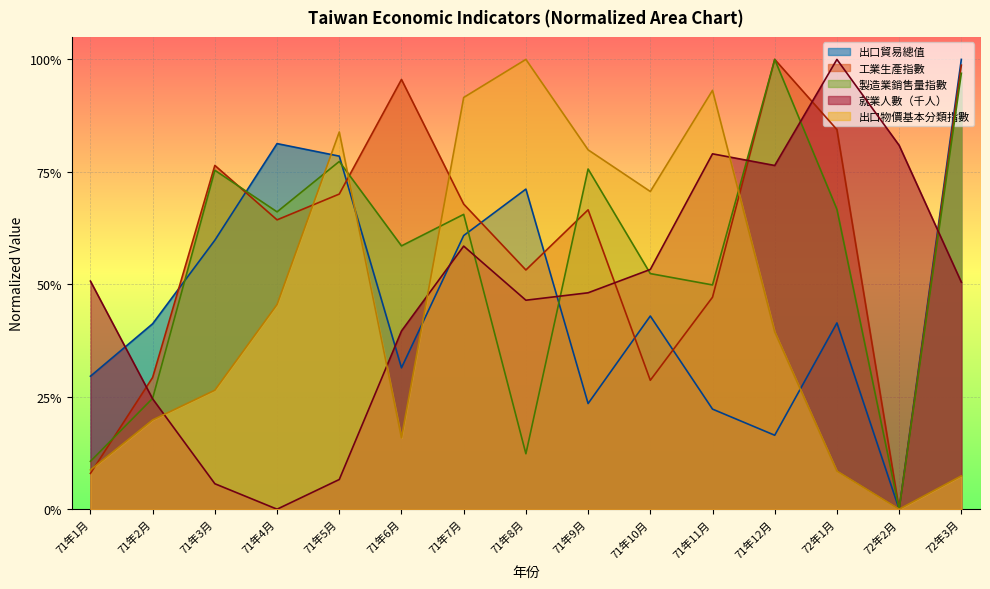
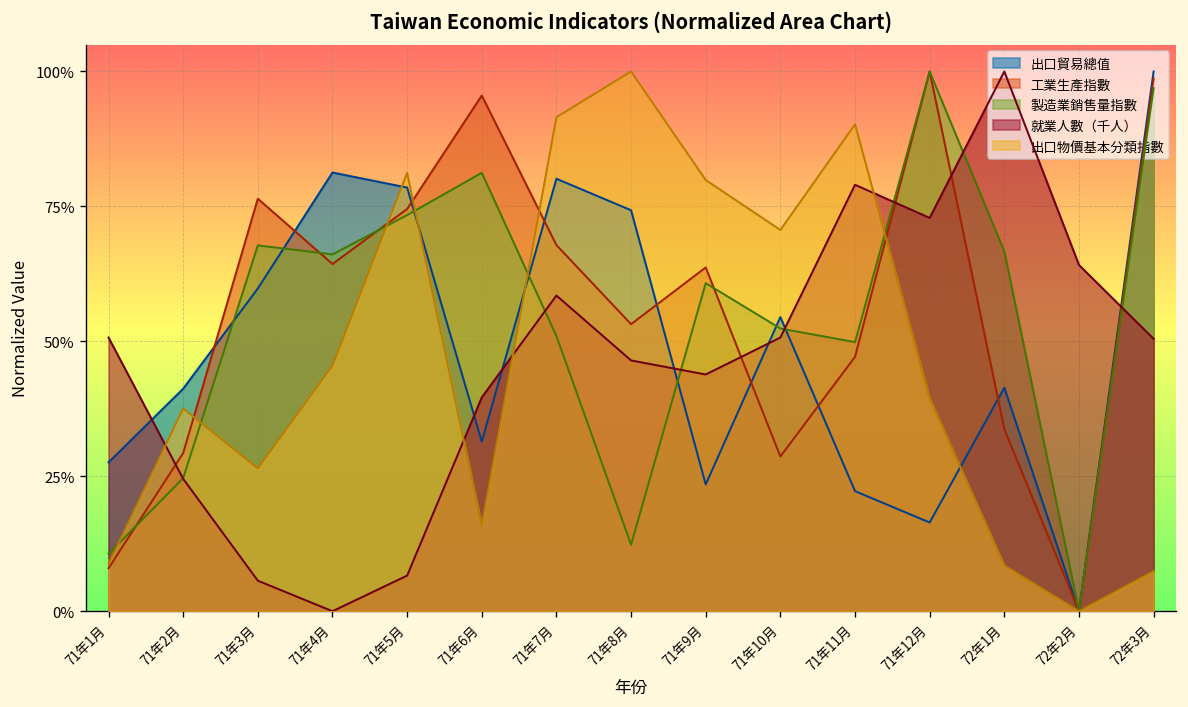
出口貿易總值, 71年1月: 30% -> 28%
出口物價基本分類指數, 71年2月: 20% -> 38%
製造業銷售量指數, 71年3月: 75% -> 68%
工業生產指數, 71年5月: 70% -> 75%
製造業銷售量指數, 71年5月: 77% -> 73%
出口物價基本分類指數, 71年5月: 84% -> 81%
製造業銷售量指數, 71年6月: 59% -> 81%
出口貿易總值, 71年7月: 61% -> 80%
製造業銷售量指數, 71年7月: 66% -> 51%
出口貿易總值, 71年8月: 71% -> 74%
工業生產指數, 71年9月: 67% -> 64%
製造業銷售量指數, 71年9月: 76% -> 61%
就業人數（千人）, 71年9月: 48% -> 44%
出口貿易總值, 71年10月: 43% -> 55%
就業人數（千人）, 71年10月: 53% -> 51%
出口物價基本分類指數, 71年11月: 93% -> 90%
就業人數（千人）, 71年12月: 76% -> 73%
工業生產指數, 72年1月: 84% -> 34%
就業人數（千人）, 72年2月: 81% -> 64%
